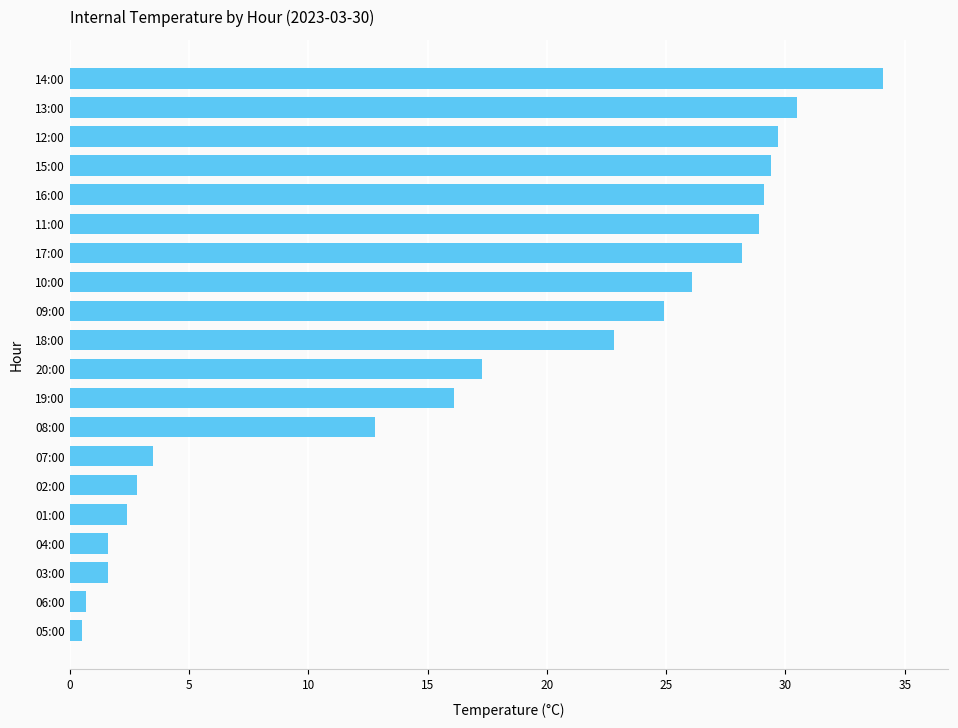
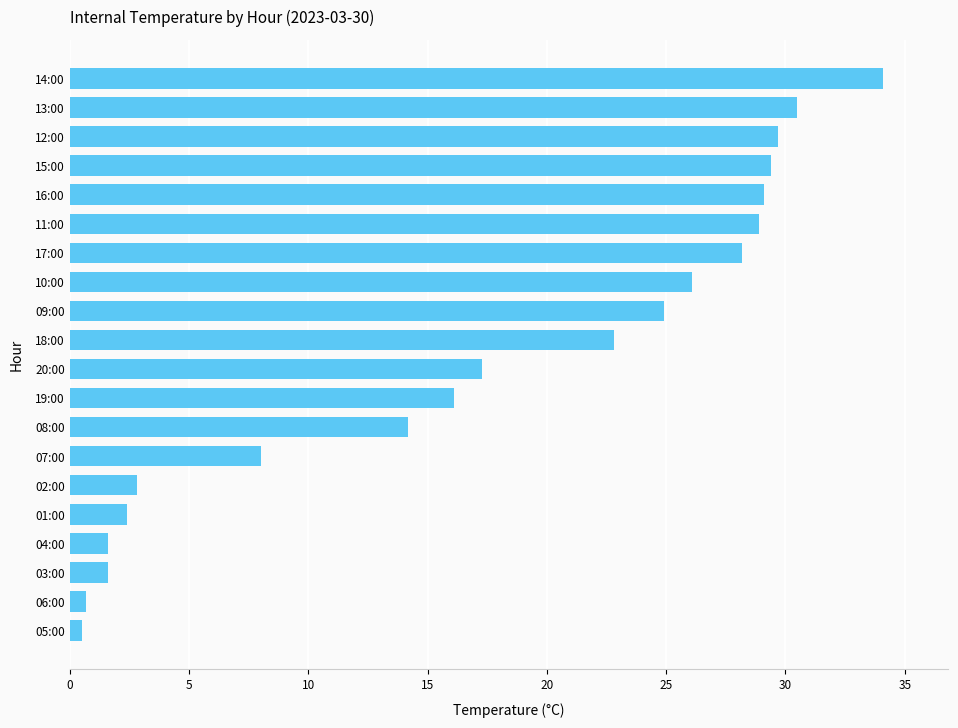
08:00: 12.8 -> 14.2
07:00: 3.5 -> 8.0
